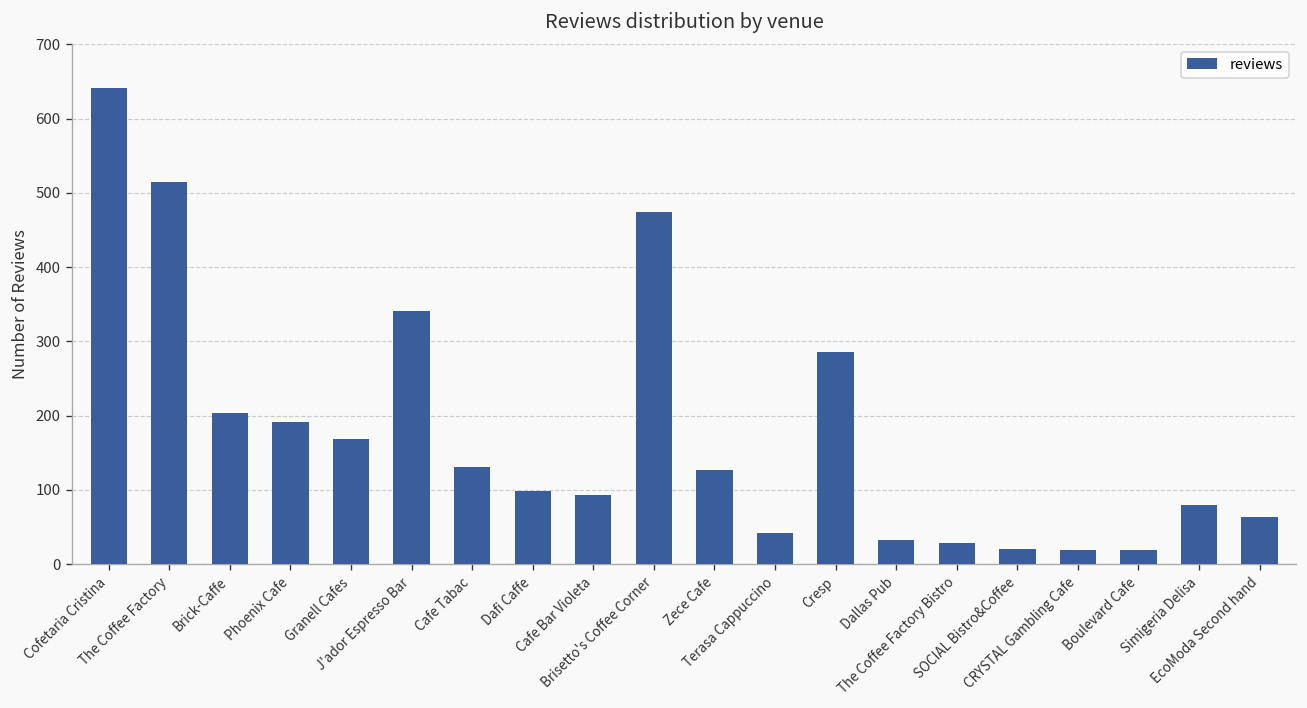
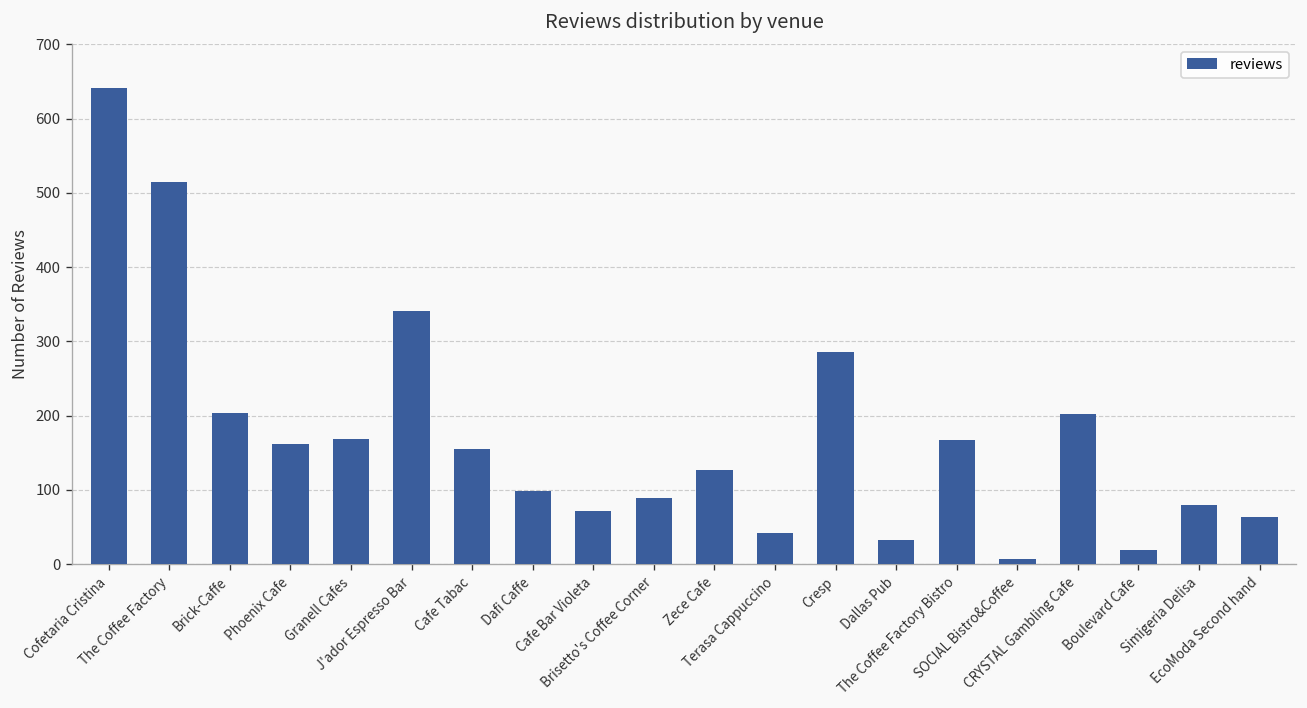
Phoenix Cafe: 190 -> 160
Cafe Tabac: 130 -> 160
Cafe Bar Violeta: 90 -> 70
Brisetto's Coffee Corner: 470 -> 90
The Coffee Factory Bistro: 30 -> 170
SOCIAL Bistro&Coffee: 20 -> 10
CRYSTAL Gambling Cafe: 20 -> 200
